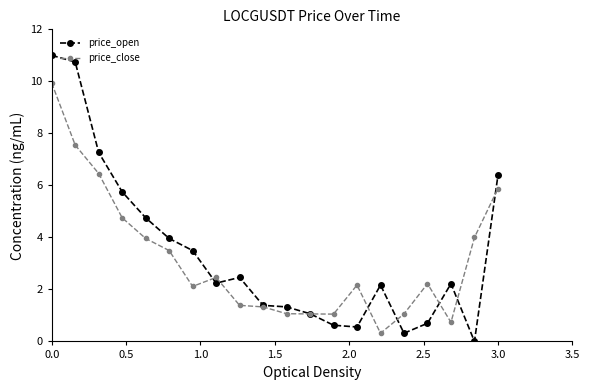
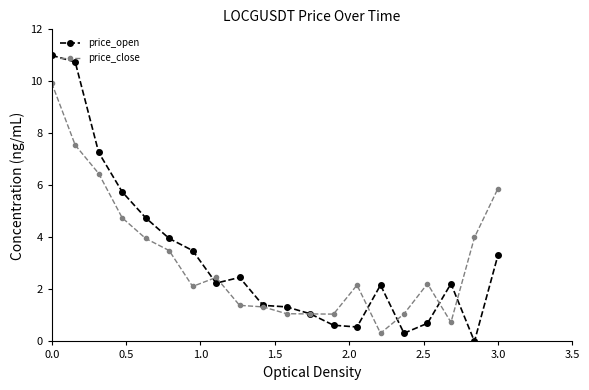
price_open, 3.0: 6.4 -> 3.3
